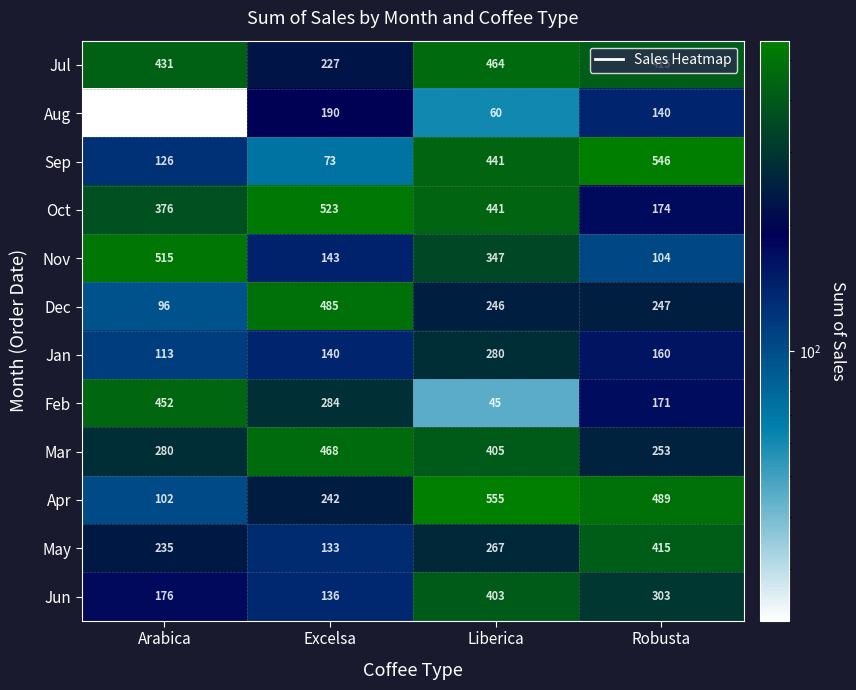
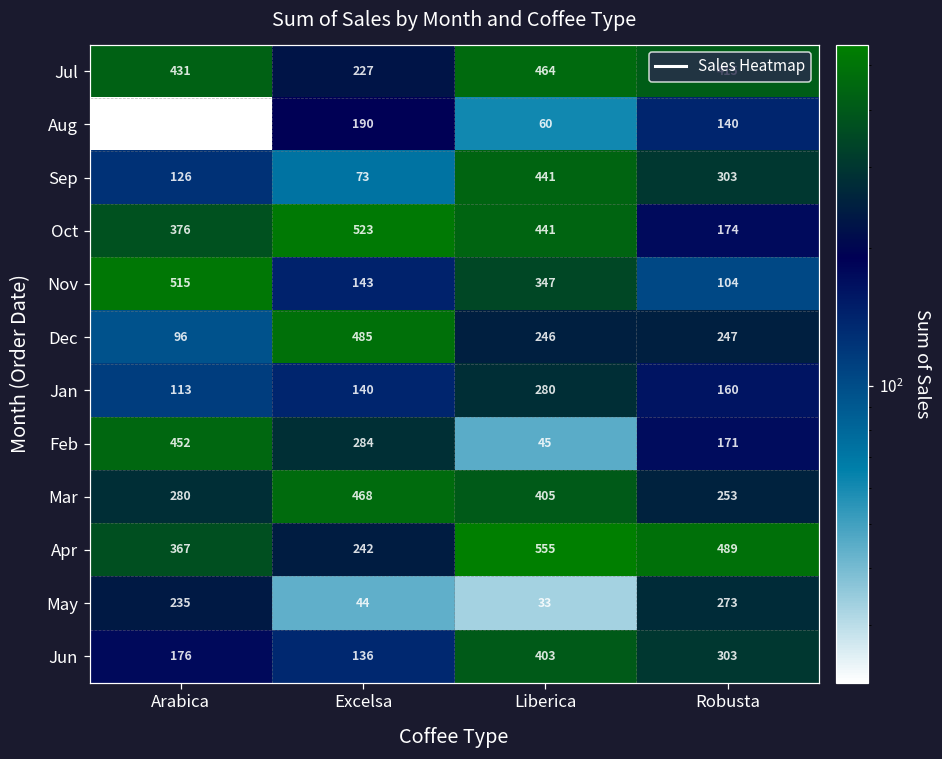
Sep, Robusta: 546 -> 303
Apr, Arabica: 102 -> 367
May, Excelsa: 133 -> 44
May, Liberica: 267 -> 33
May, Robusta: 415 -> 273
